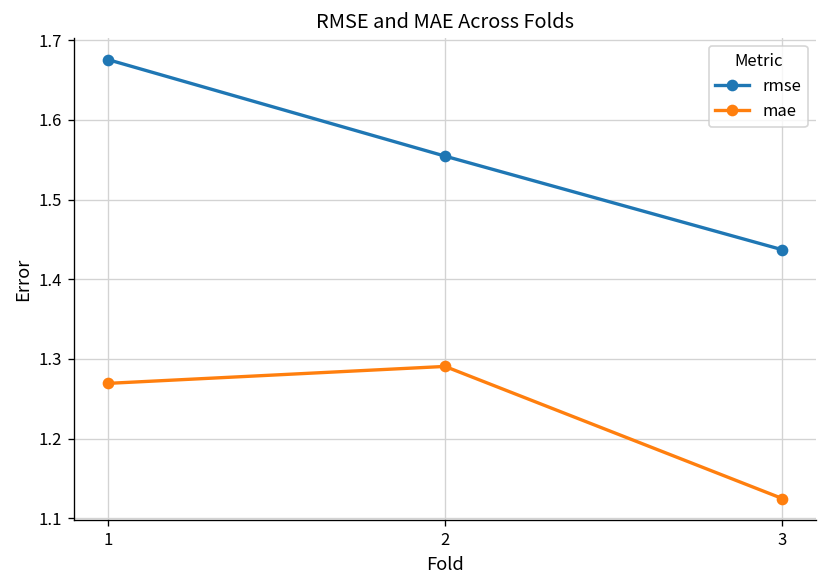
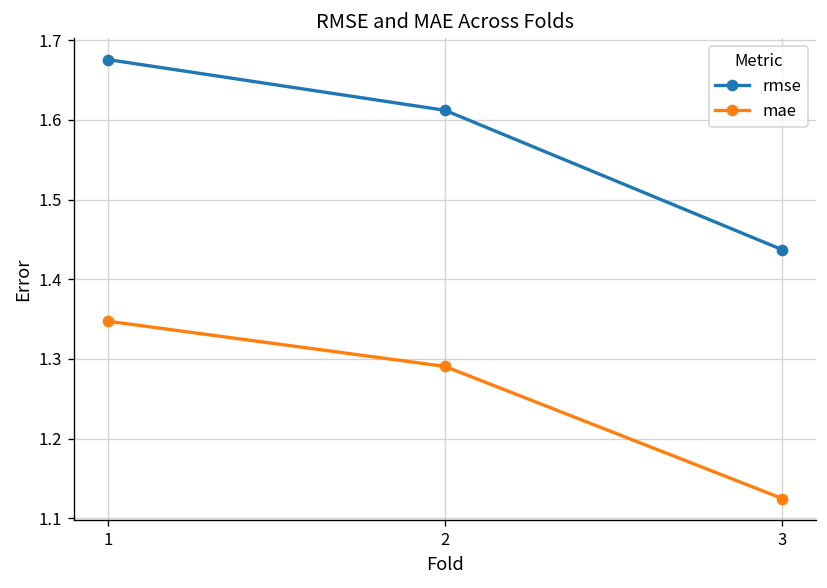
mae, 1: 1.27 -> 1.35
rmse, 2: 1.55 -> 1.61
